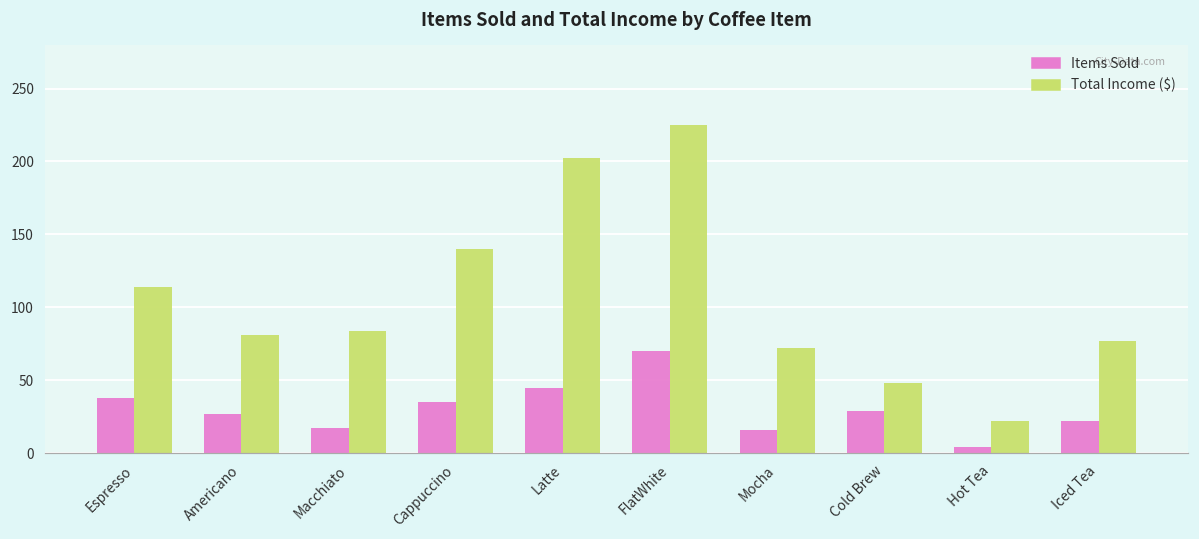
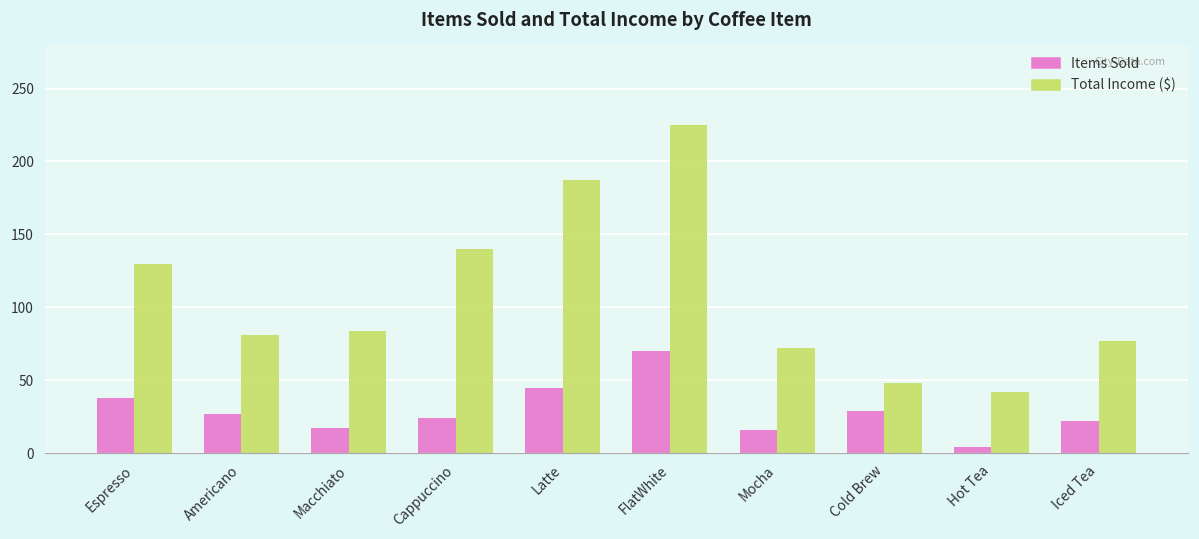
Total Income ($), Espresso: 114 -> 130
Items Sold, Cappuccino: 35 -> 24
Total Income ($), Latte: 203 -> 187
Total Income ($), Hot Tea: 22 -> 42
